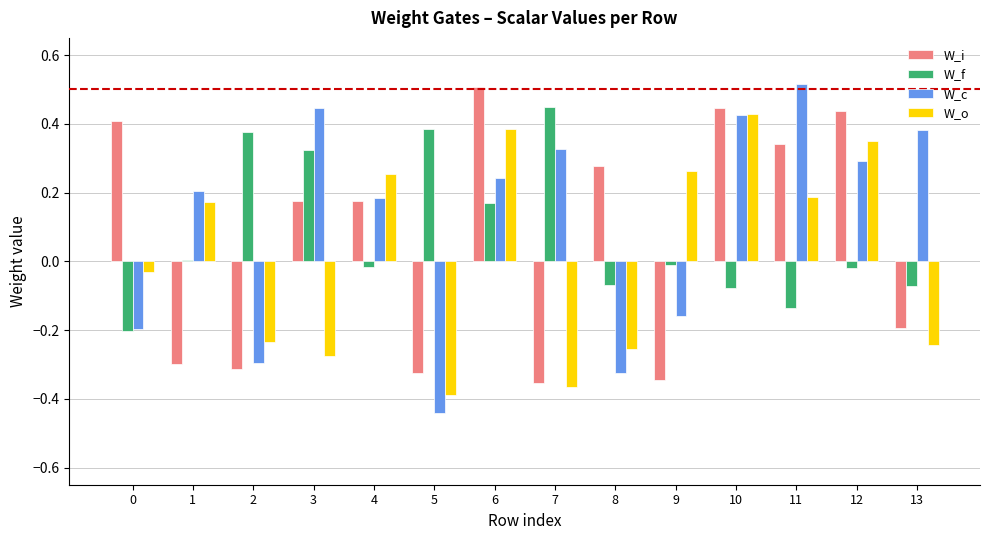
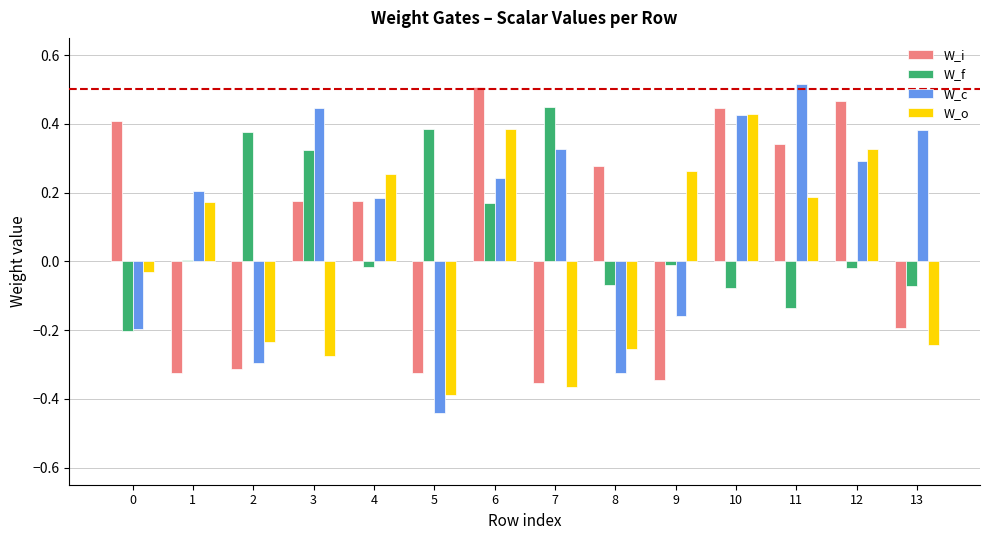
W_i, 1: -0.30 -> -0.32
W_i, 12: 0.44 -> 0.47
W_o, 12: 0.35 -> 0.33
